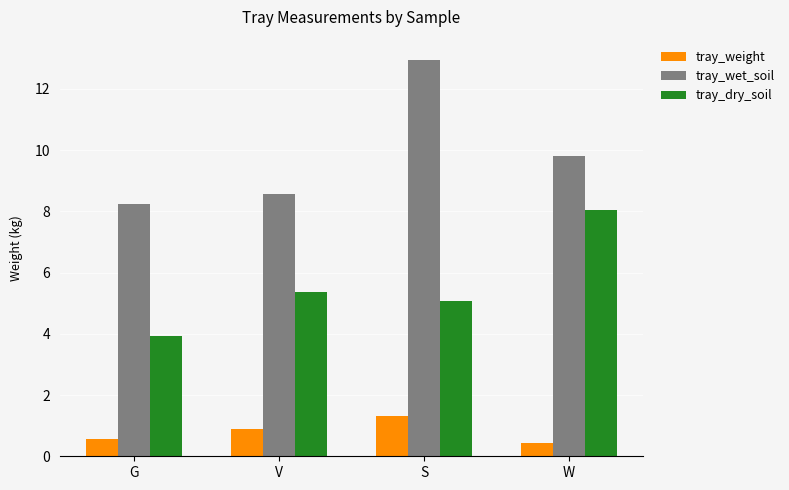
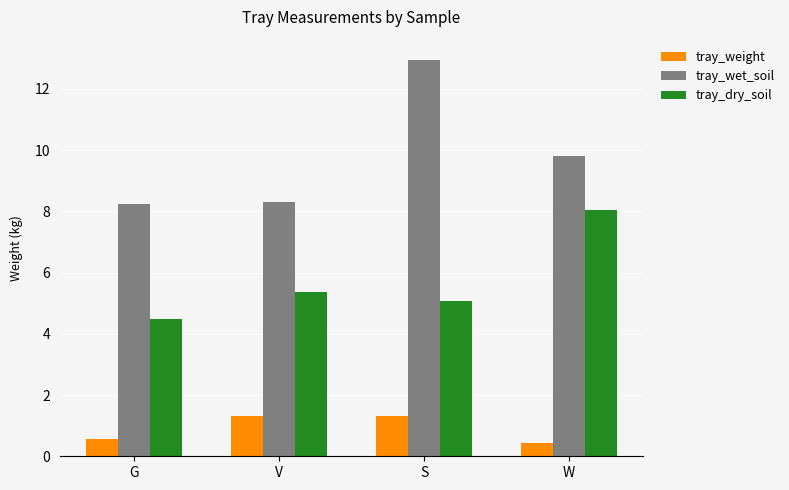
tray_dry_soil, G: 3.9 -> 4.5
tray_weight, V: 0.9 -> 1.3
tray_wet_soil, V: 8.6 -> 8.3
